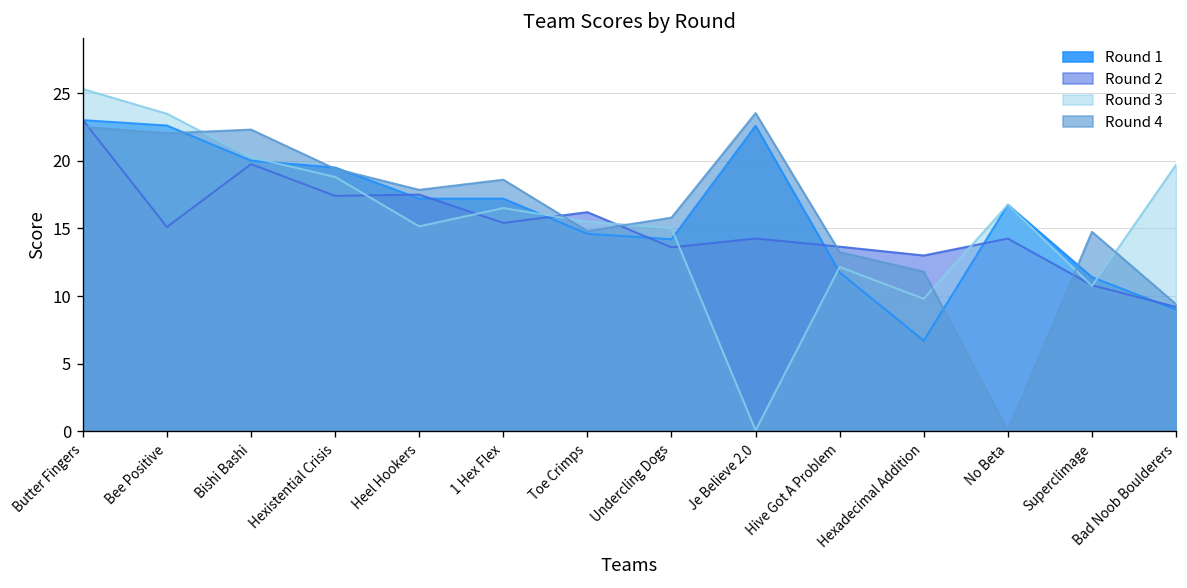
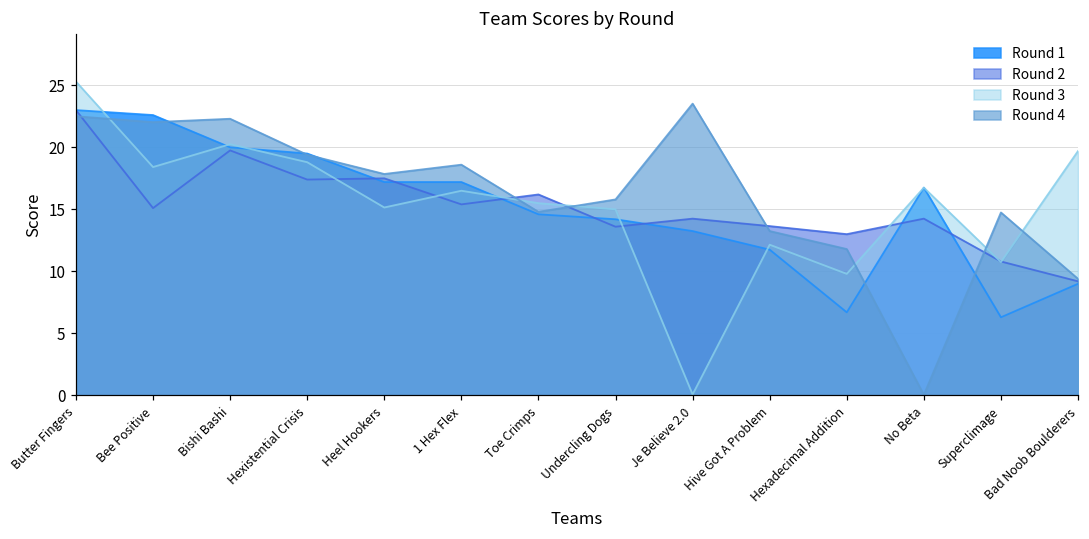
Round 3, Bee Positive: 23.5 -> 18.4
Round 1, Je Believe 2.0: 22.6 -> 13.3
Round 1, Superclimage: 11.4 -> 6.3
